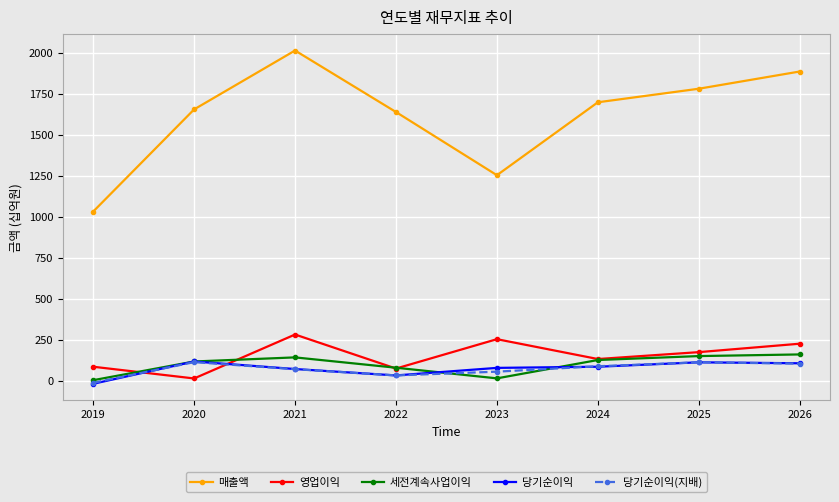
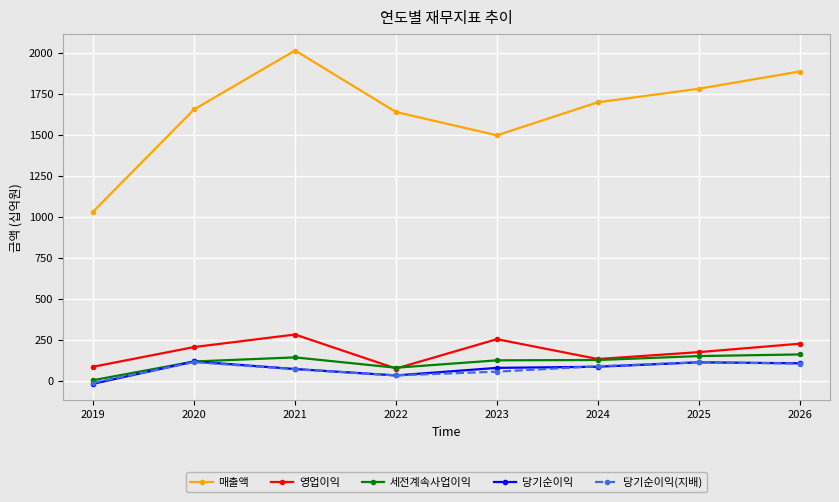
영업이익, 2020: 10 -> 210
매출액, 2023: 1250 -> 1500
세전계속사업이익, 2023: 10 -> 120
